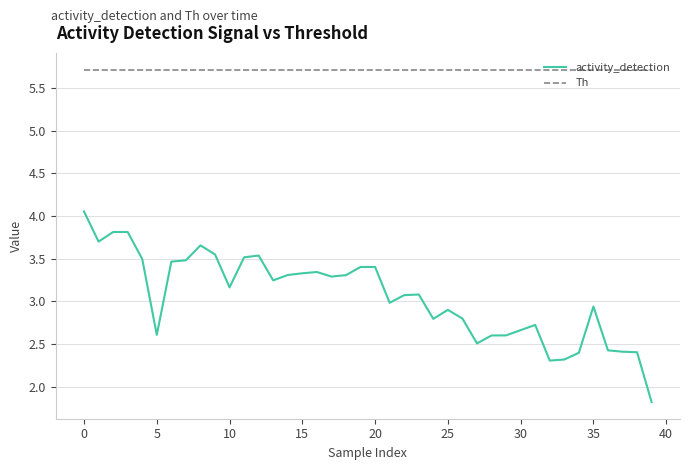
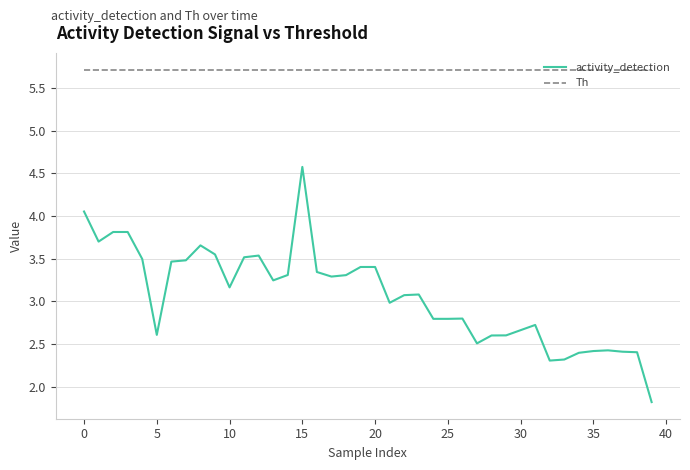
activity_detection, 15: 3.3 -> 4.6
activity_detection, 25: 2.9 -> 2.8
activity_detection, 35: 2.9 -> 2.4
